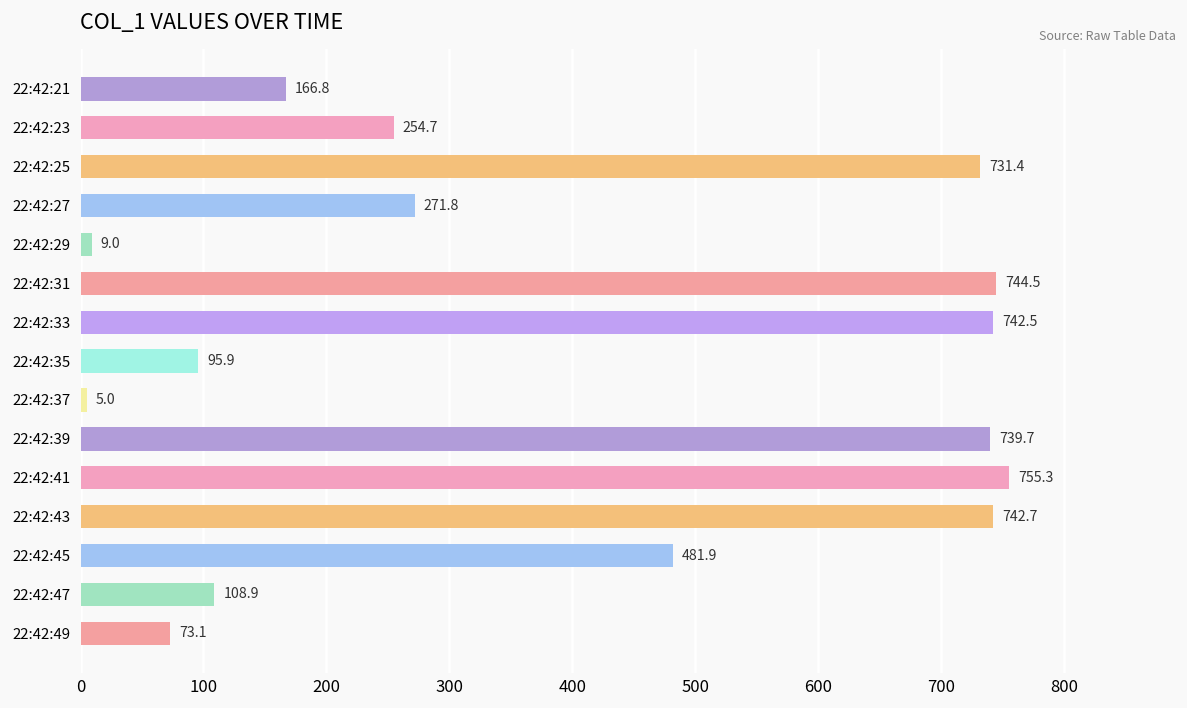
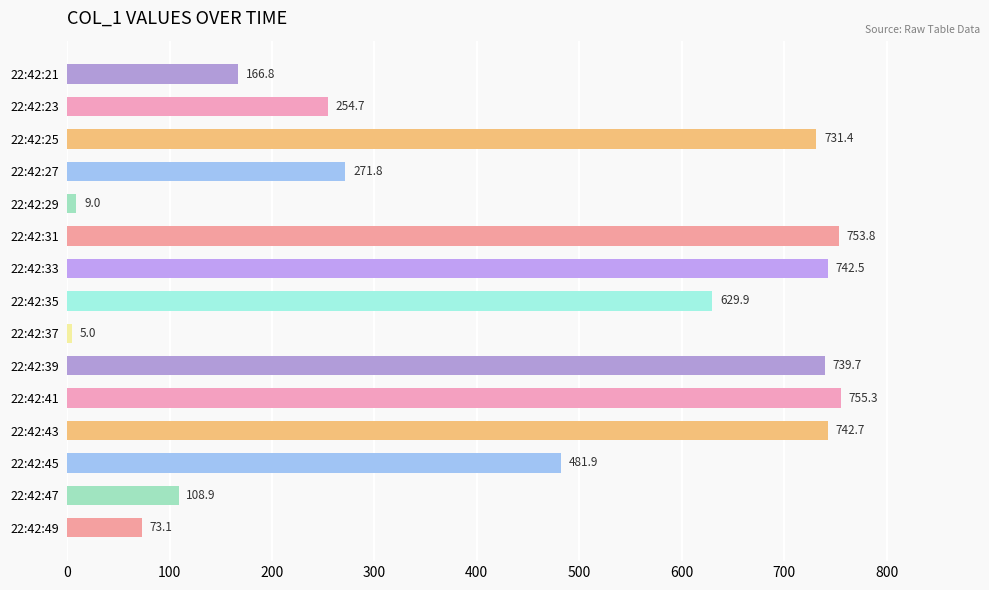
22:42:31: 744.5 -> 753.8
22:42:35: 95.9 -> 629.9
